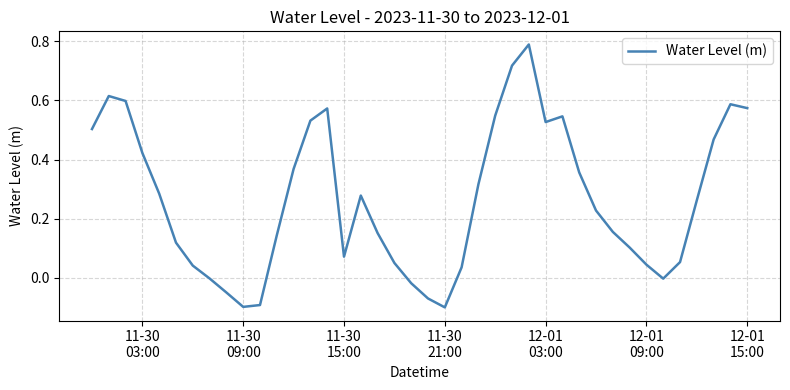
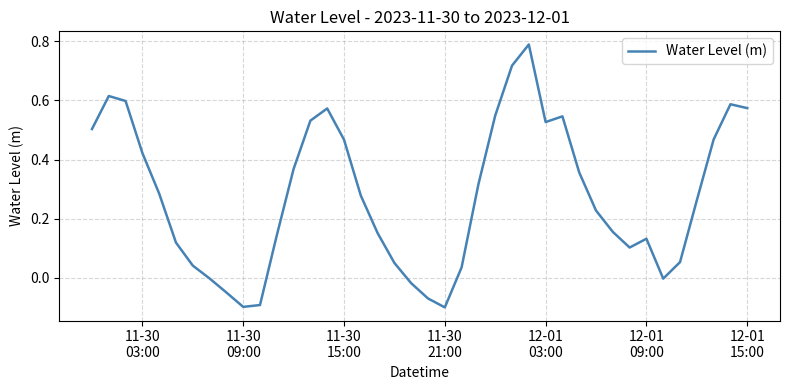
11-30 15:00: 0.07 -> 0.47
12-01 09:00: 0.04 -> 0.13
